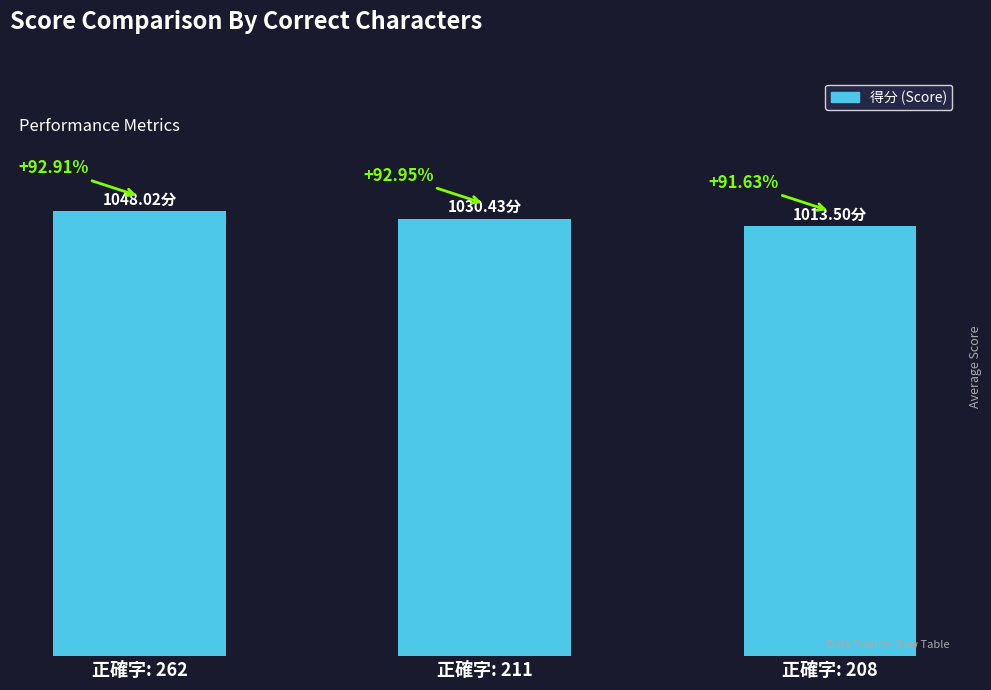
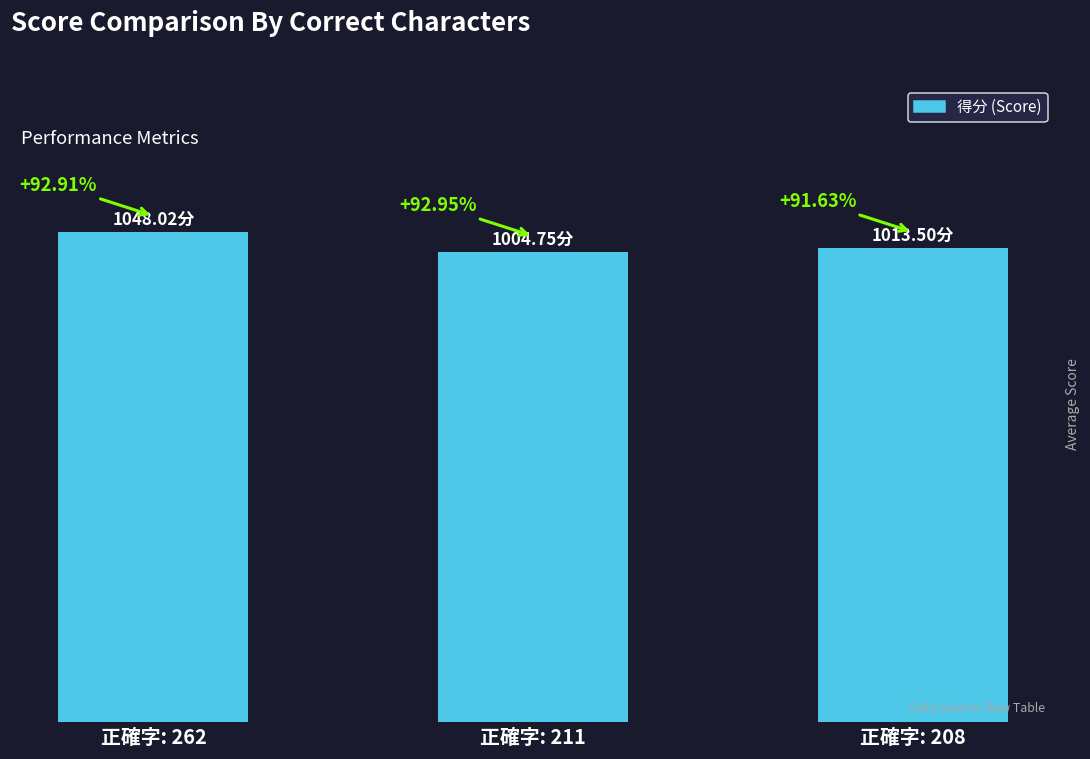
正確字: 211: 1030.43分 -> 1004.75分
